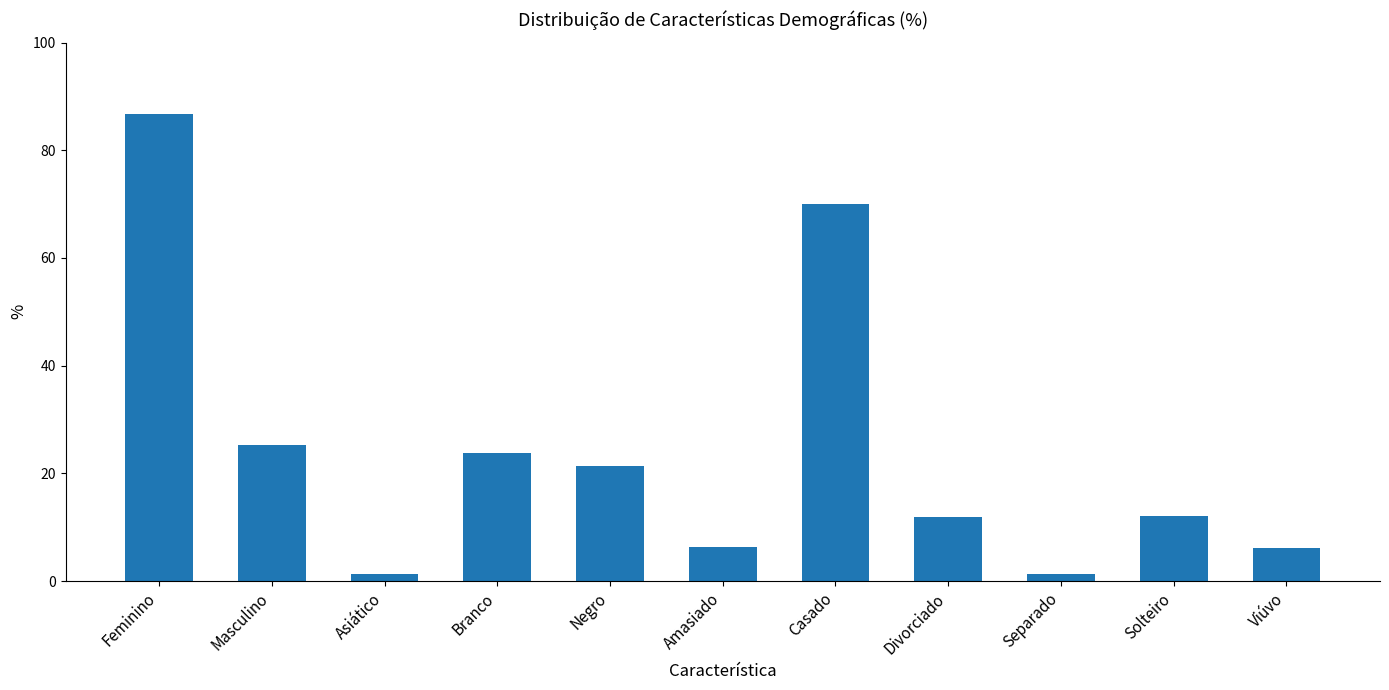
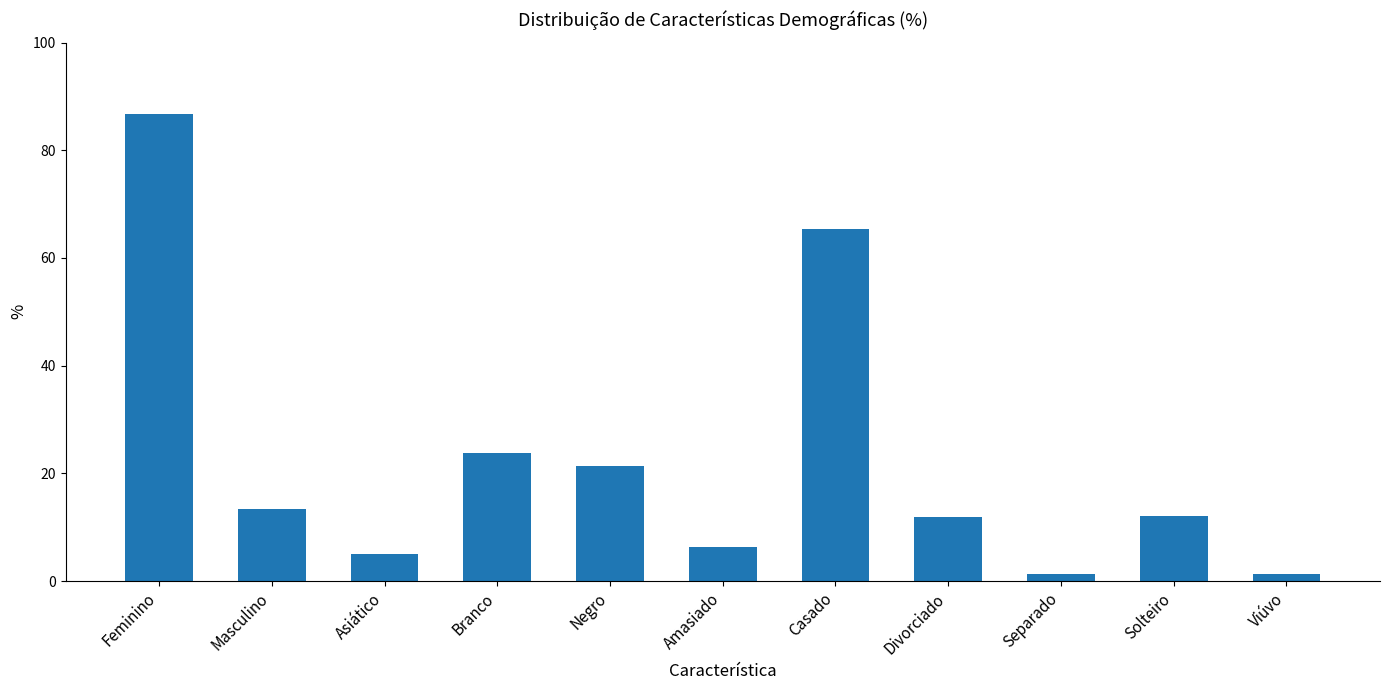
Masculino: 25 -> 13
Asiático: 1 -> 5
Casado: 70 -> 65
Viúvo: 6 -> 1
